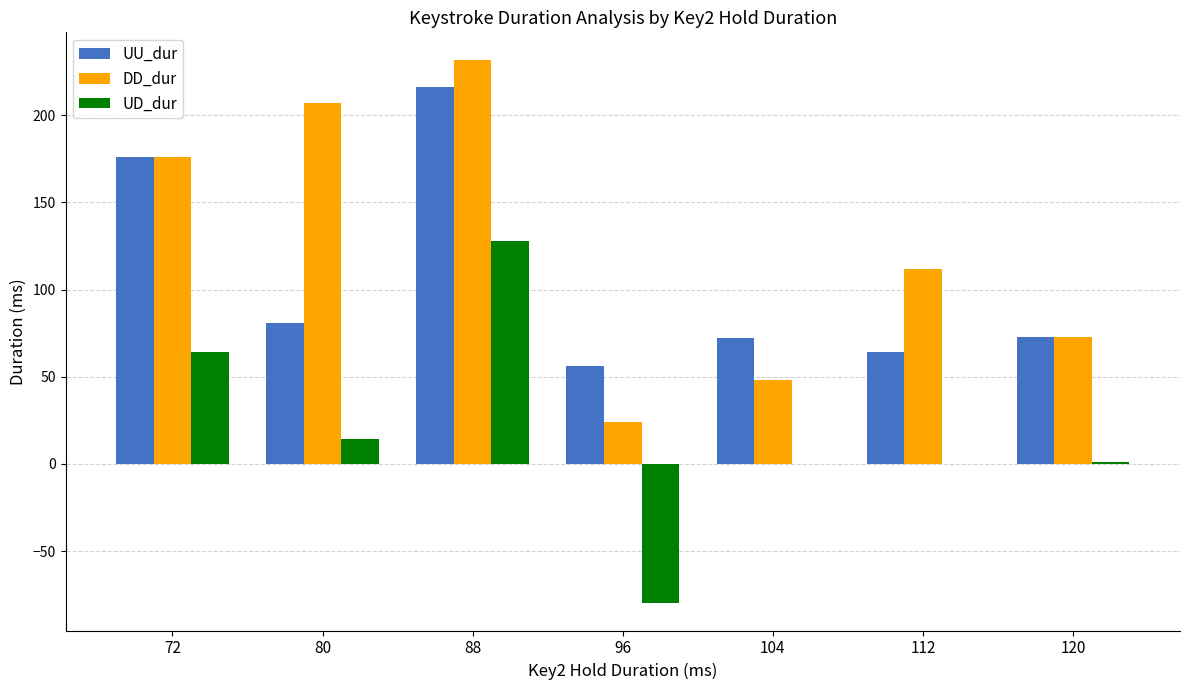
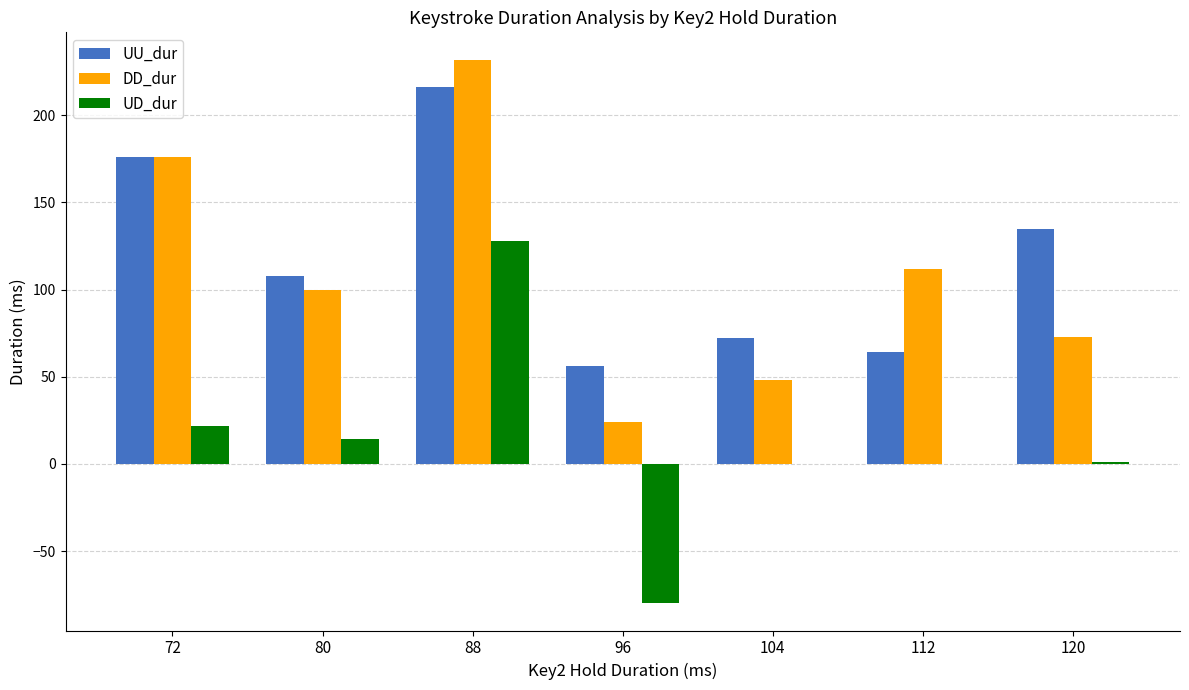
UD_dur, 72: 64 -> 22
UU_dur, 80: 81 -> 108
DD_dur, 80: 207 -> 100
UU_dur, 120: 73 -> 135
